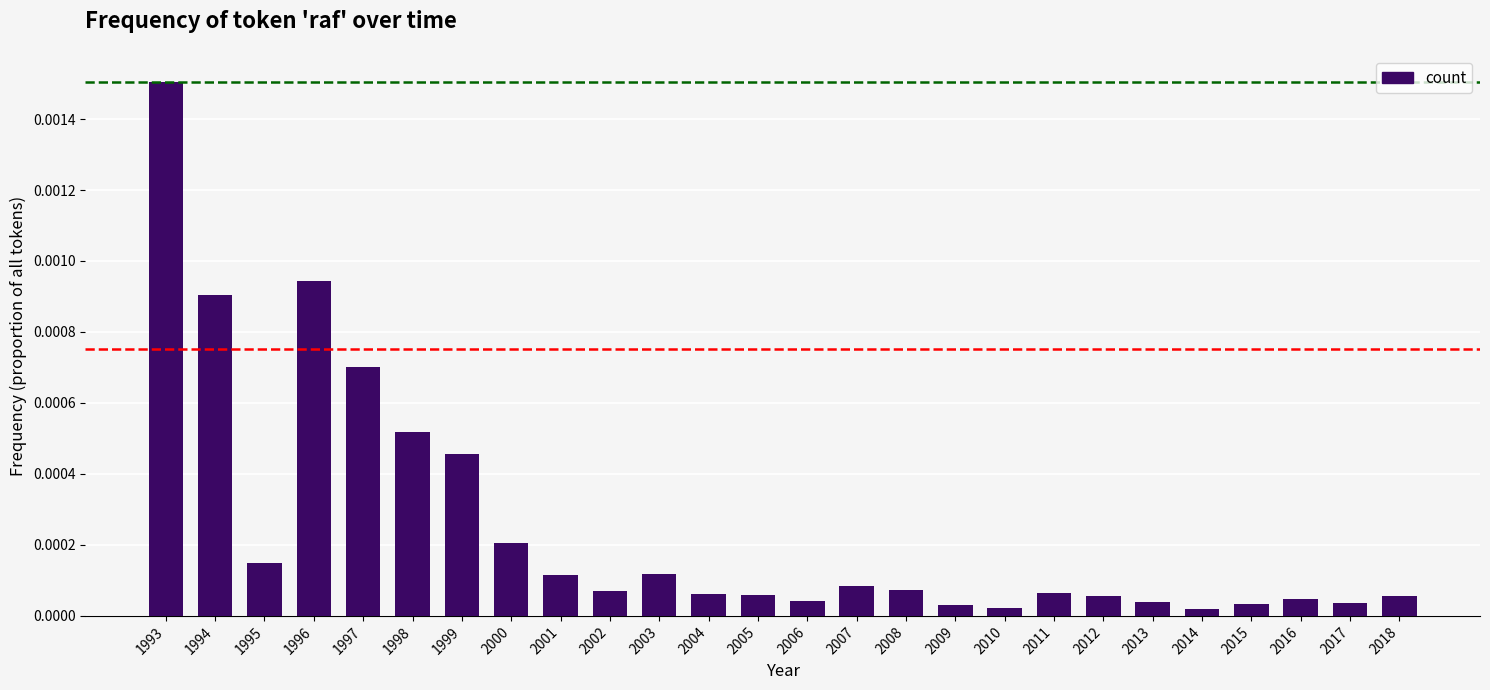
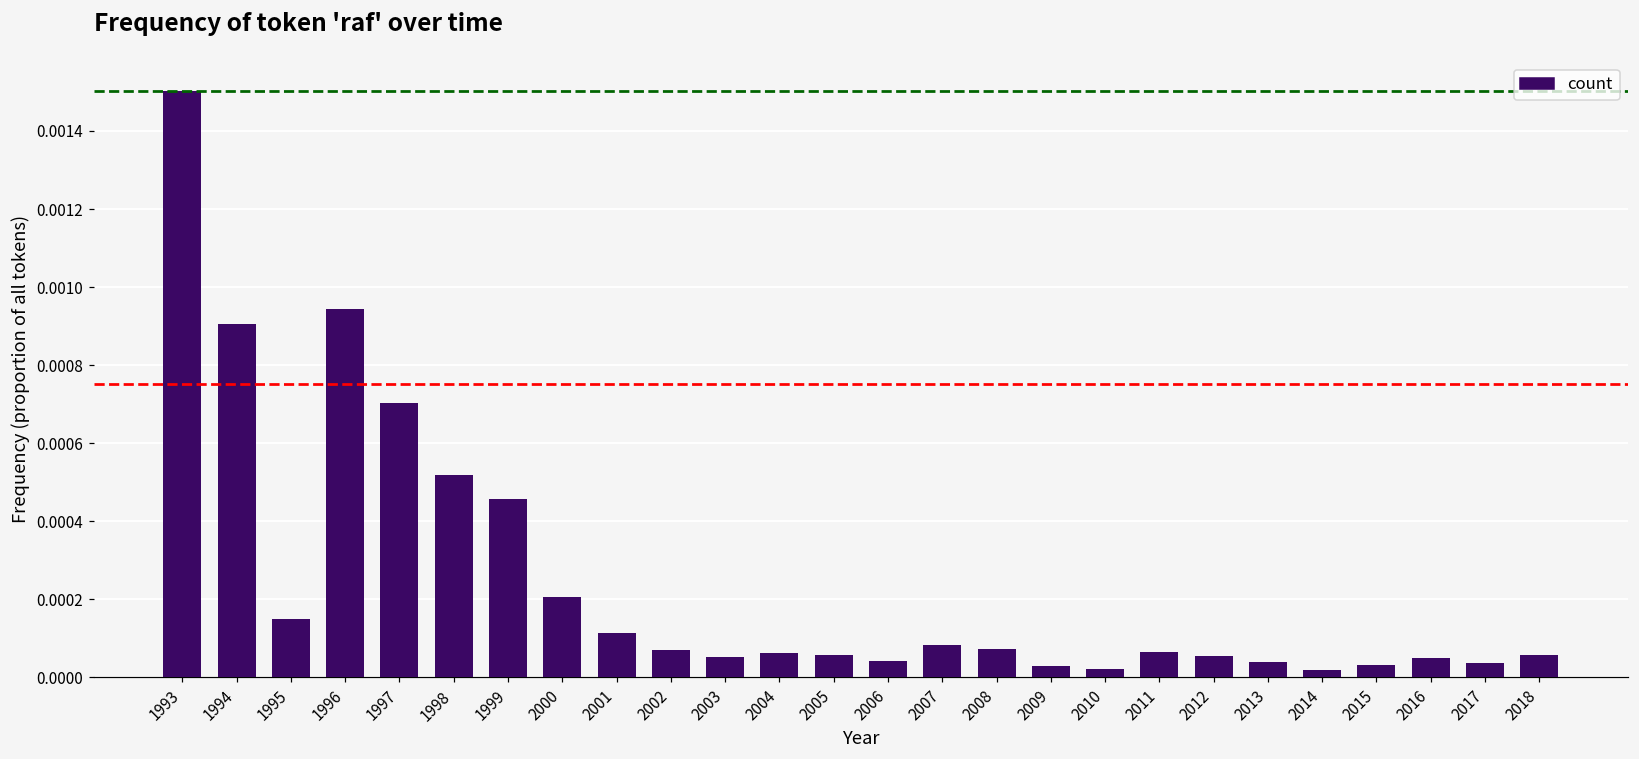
2003: 0.00012 -> 0.00005
